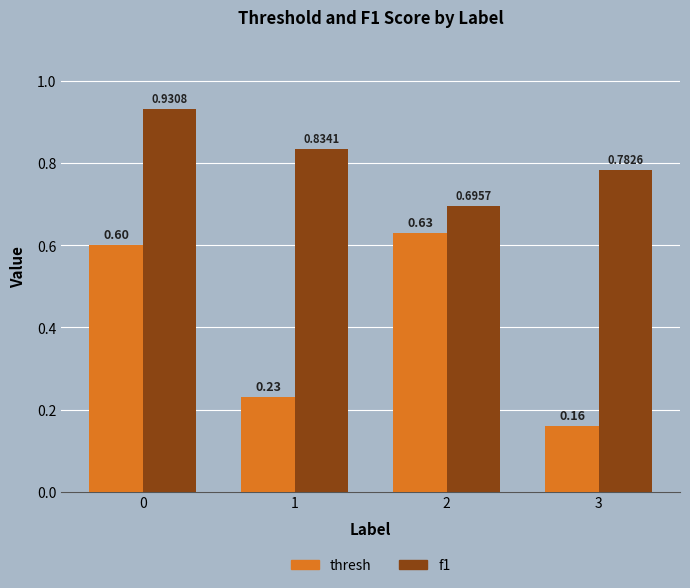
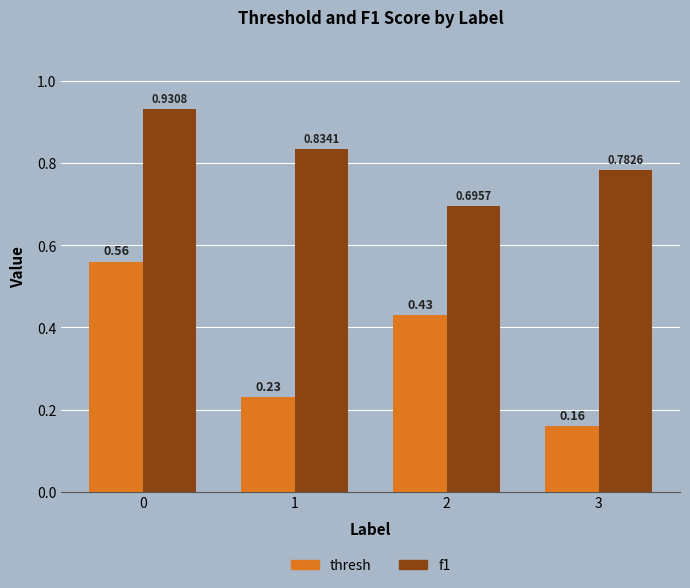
thresh, 0: 0.60 -> 0.56
thresh, 2: 0.63 -> 0.43
